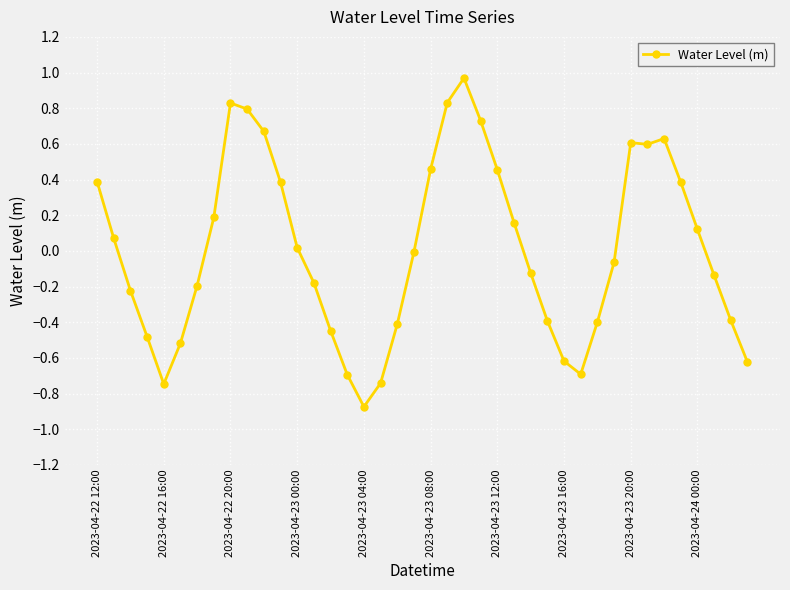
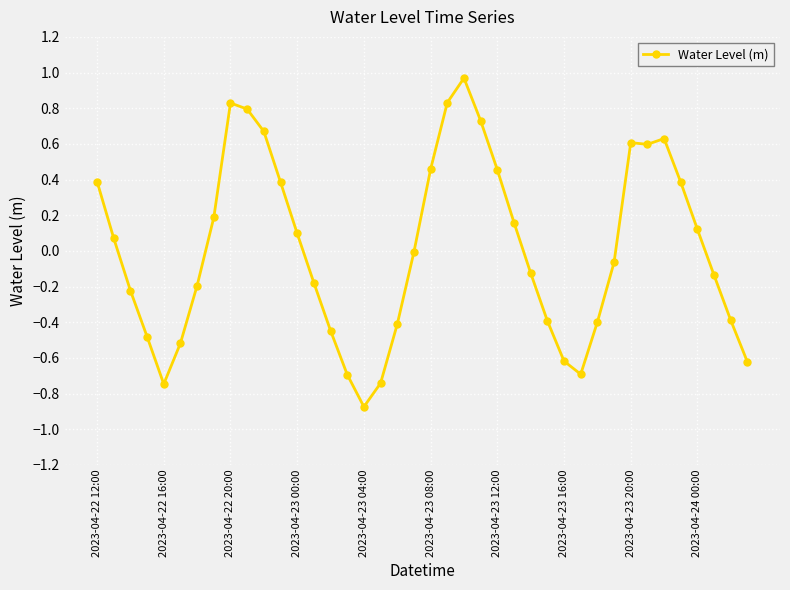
2023-04-23 00:00: 0.02 -> 0.10
